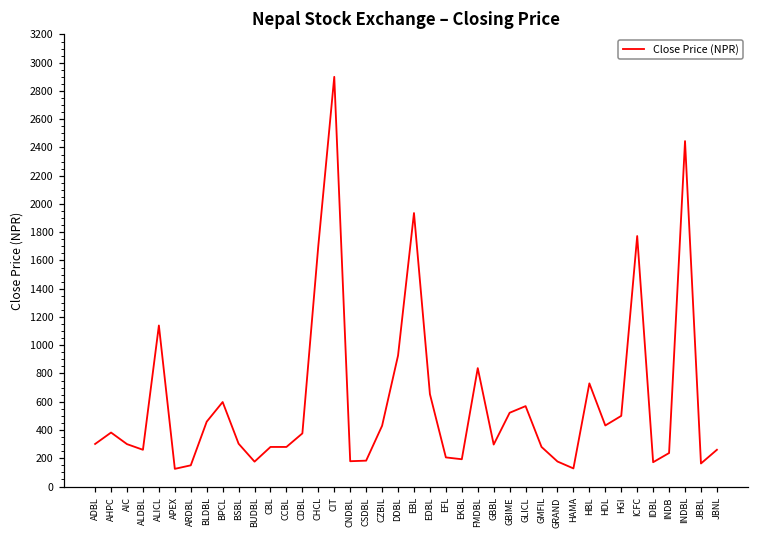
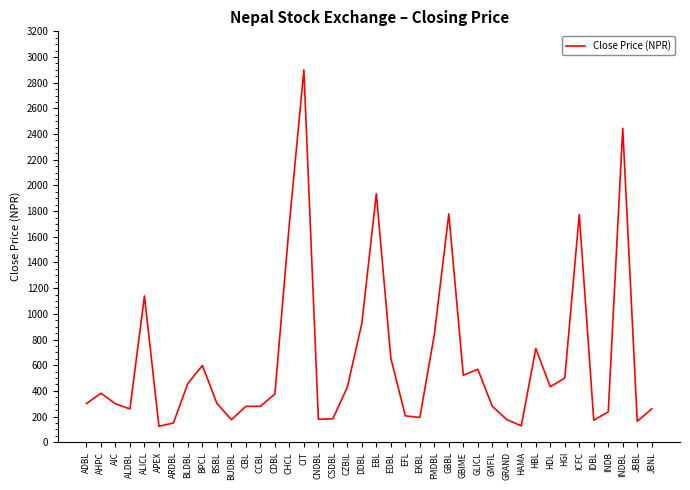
GBBL: 300 -> 1780
